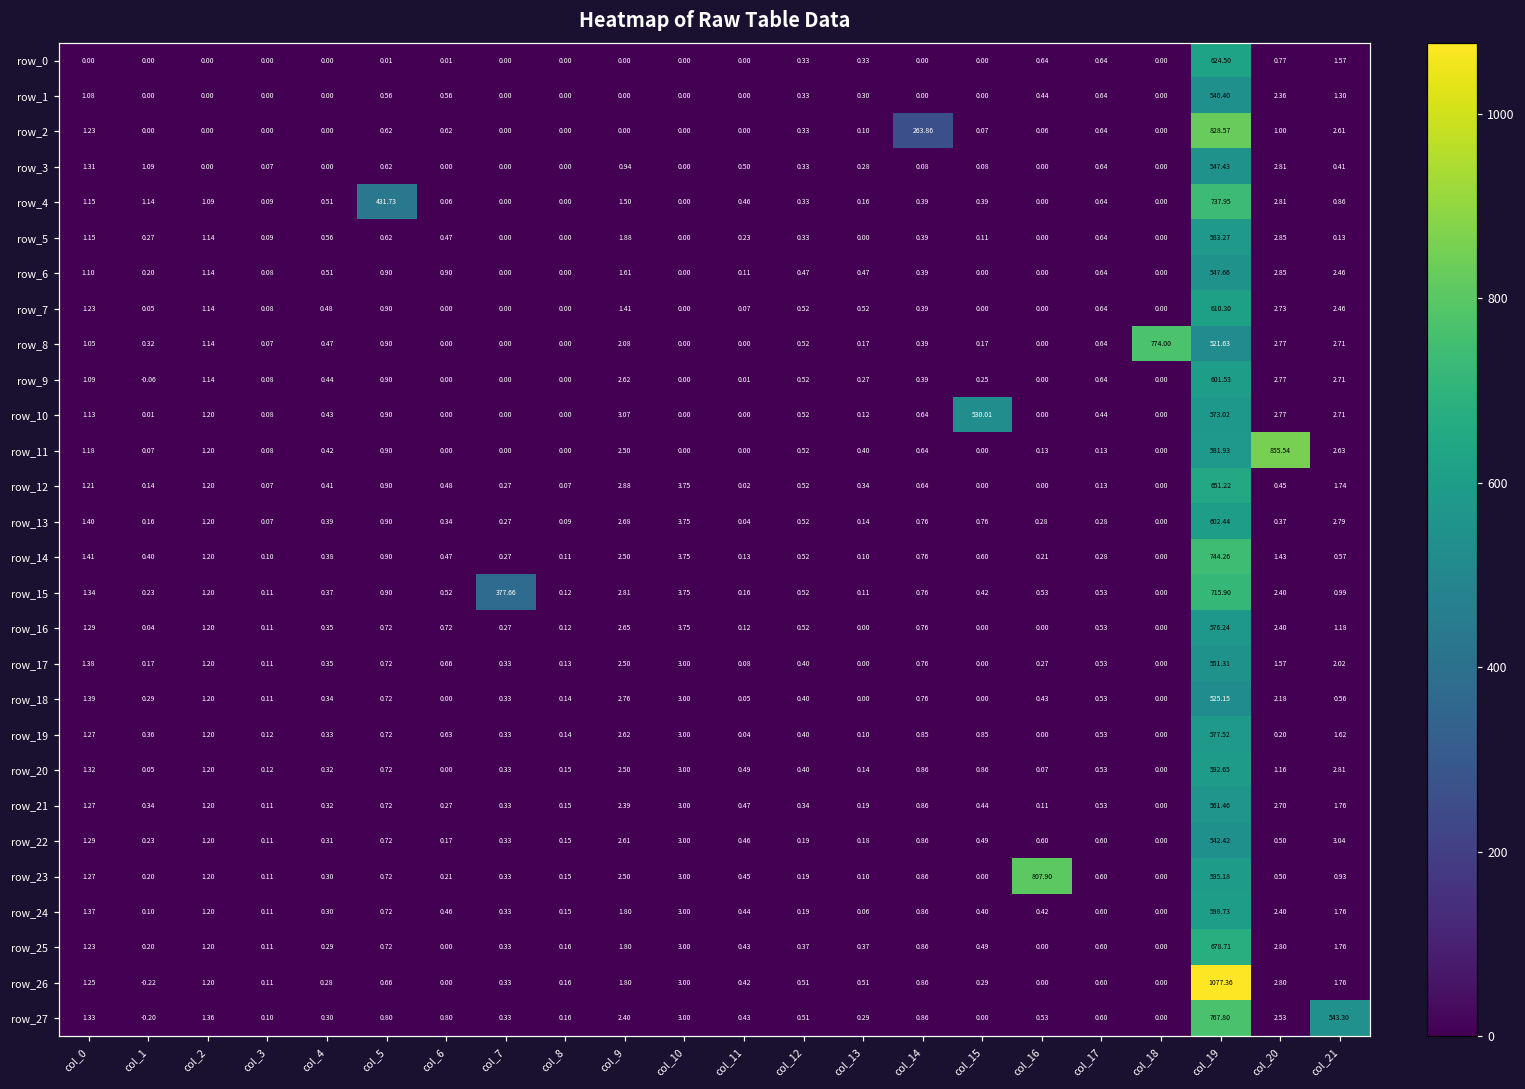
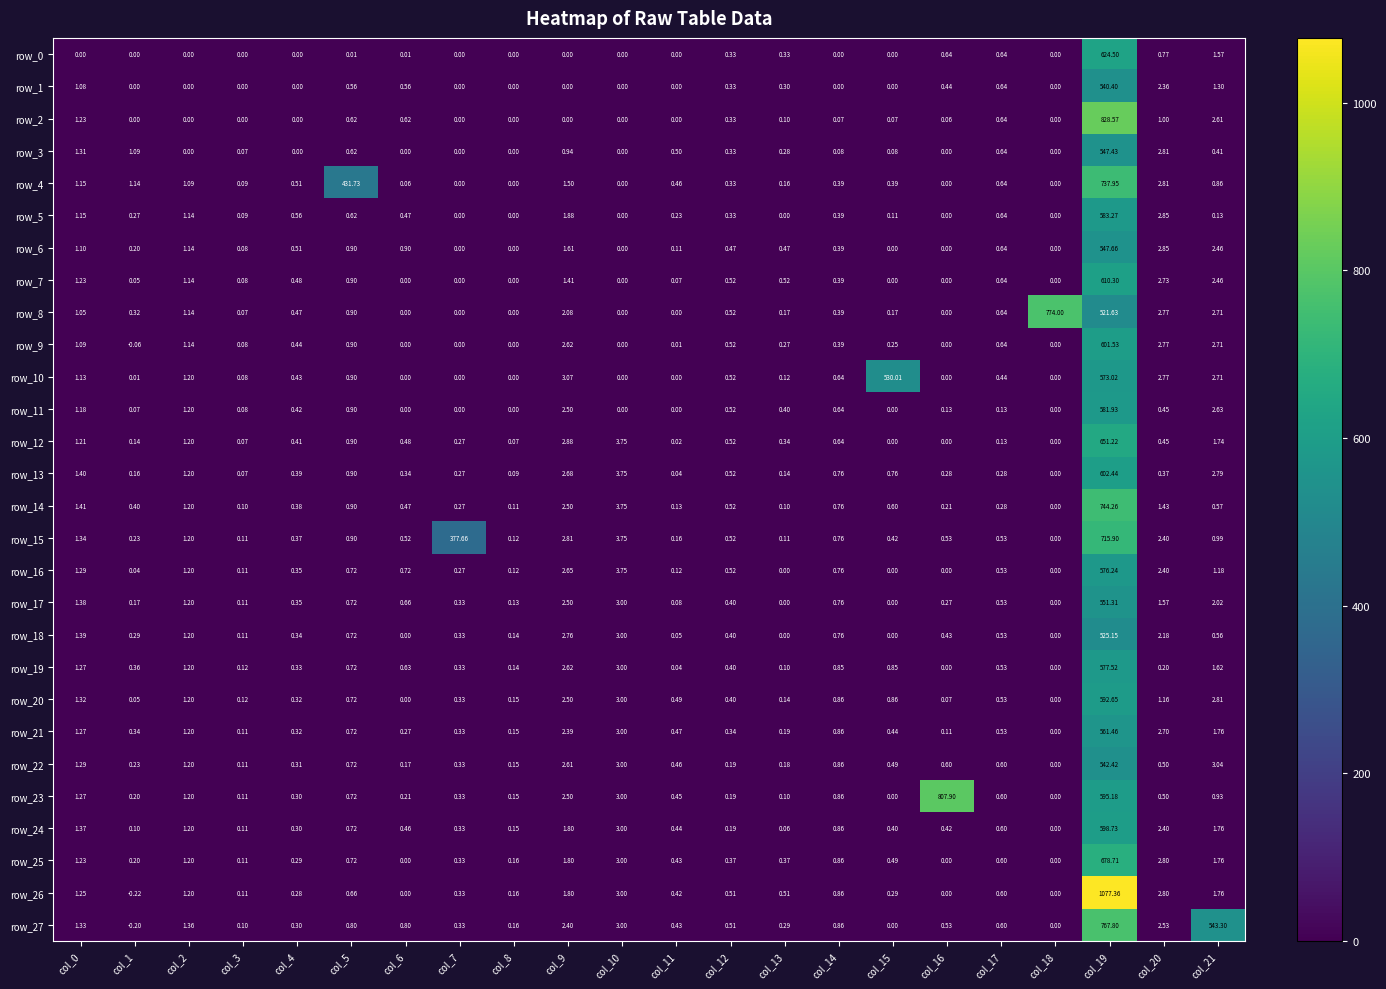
row_2, col_14: 263.86 -> 0.07
row_11, col_20: 855.54 -> 0.45
